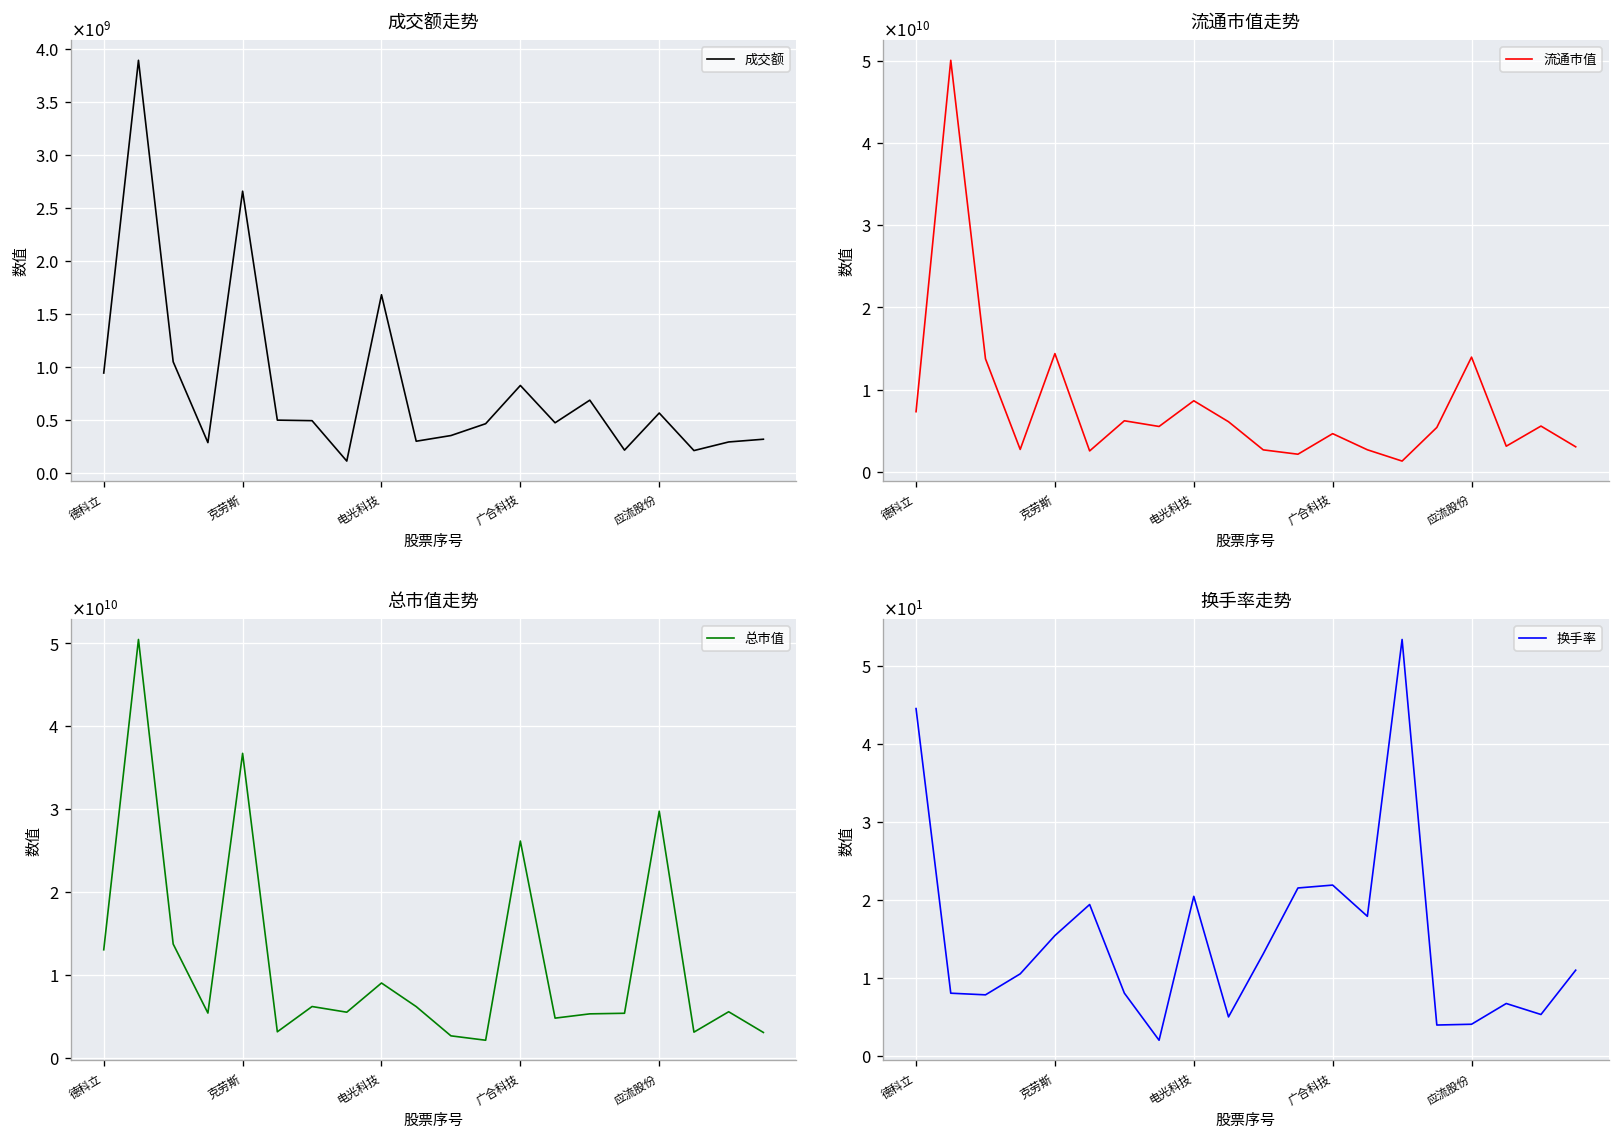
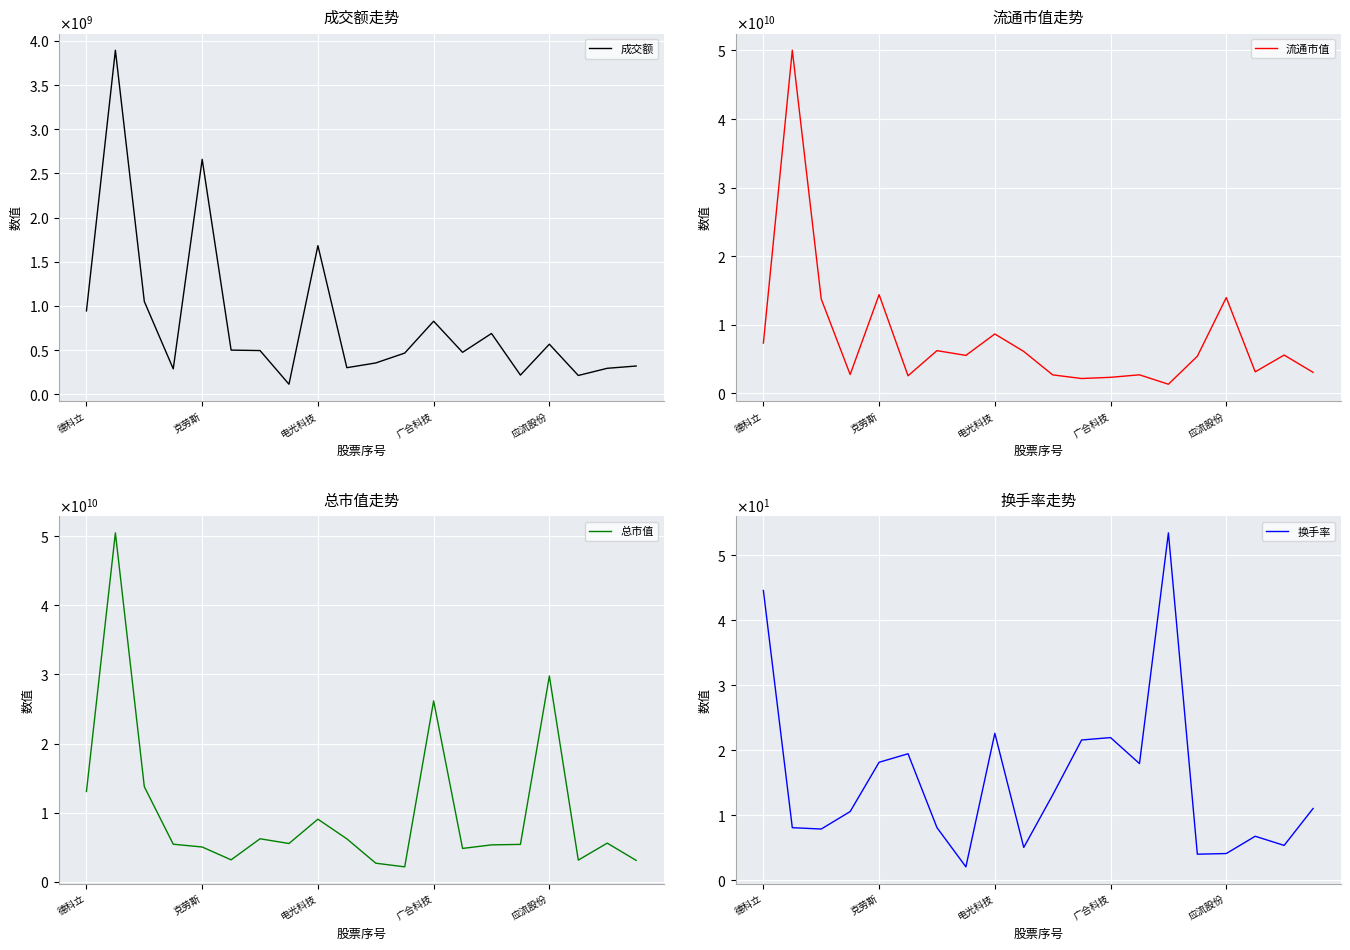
流通市值走势, 广合科技: 5000000000 -> 2000000000
总市值走势, 克劳斯: 37000000000 -> 5000000000
换手率走势, 克劳斯: 15 -> 18
换手率走势, 电光科技: 21 -> 23
